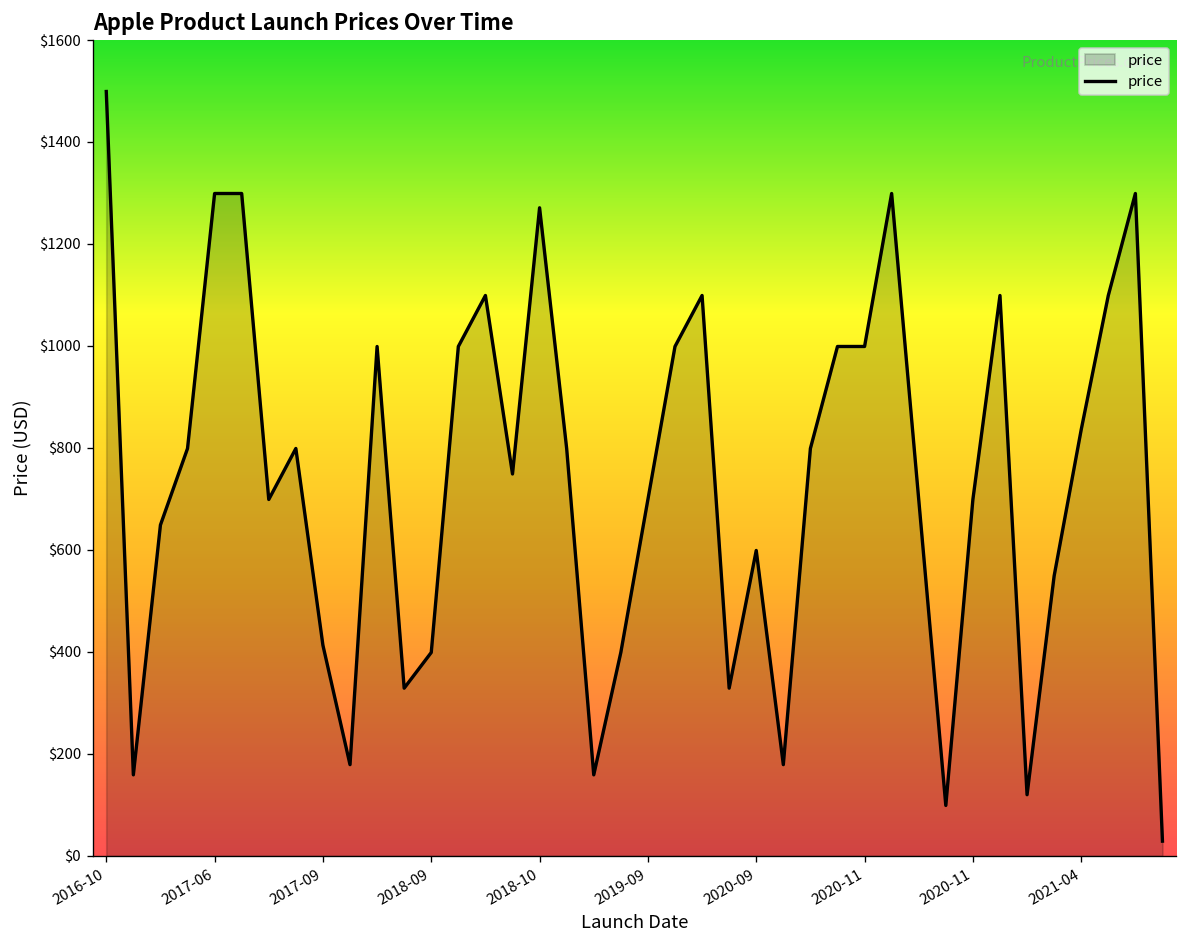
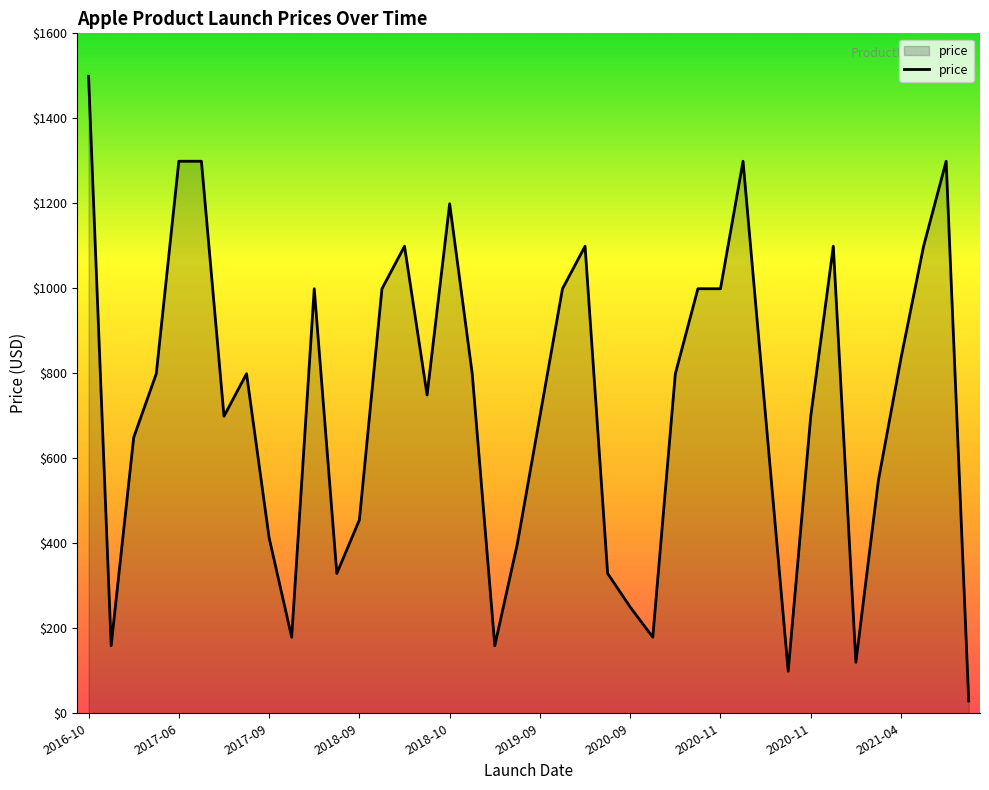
2018-09: $400 -> $460
2018-10: $1270 -> $1200
2020-09: $600 -> $250
